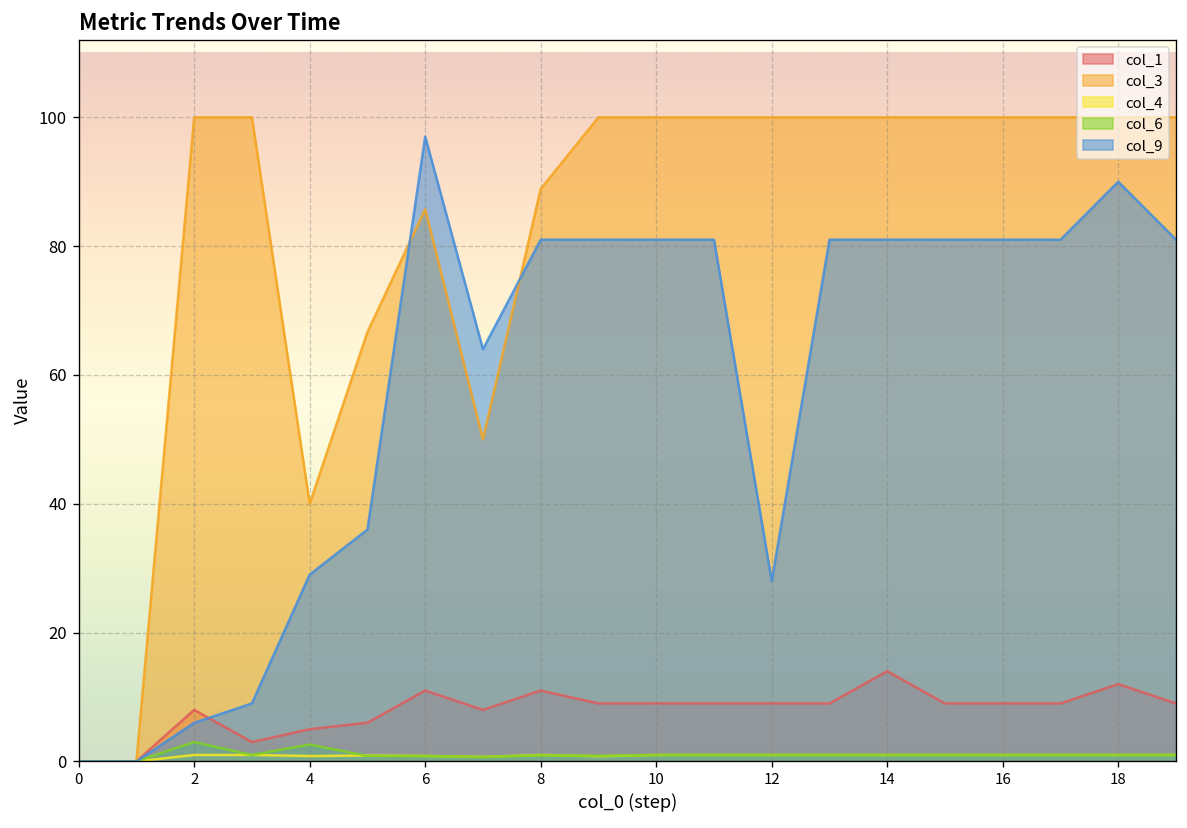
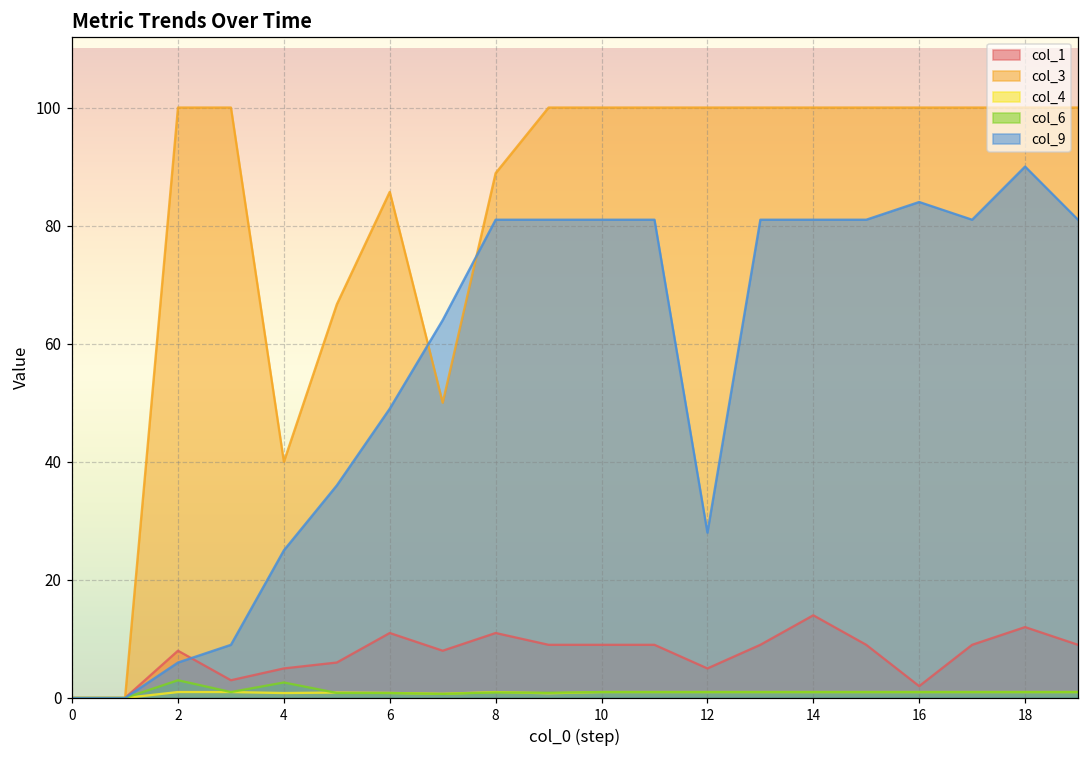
col_9, 4: 29 -> 25
col_9, 6: 97 -> 49
col_1, 12: 9 -> 5
col_1, 16: 9 -> 2
col_9, 16: 81 -> 84
